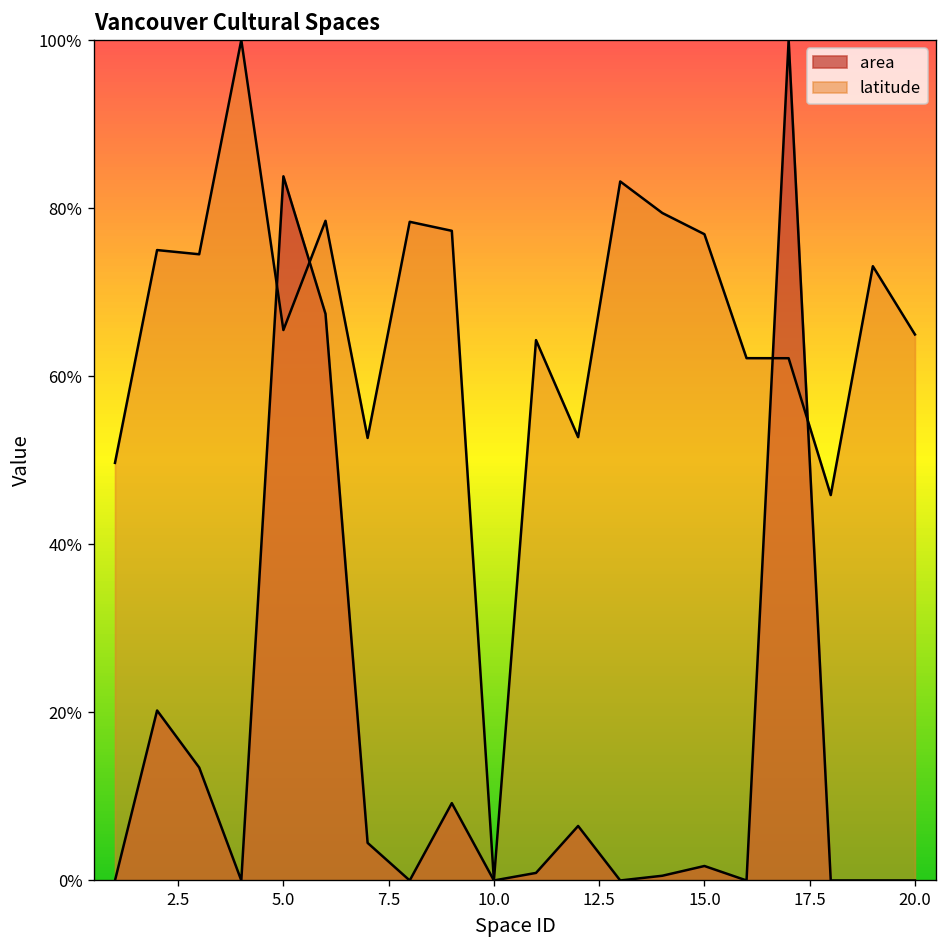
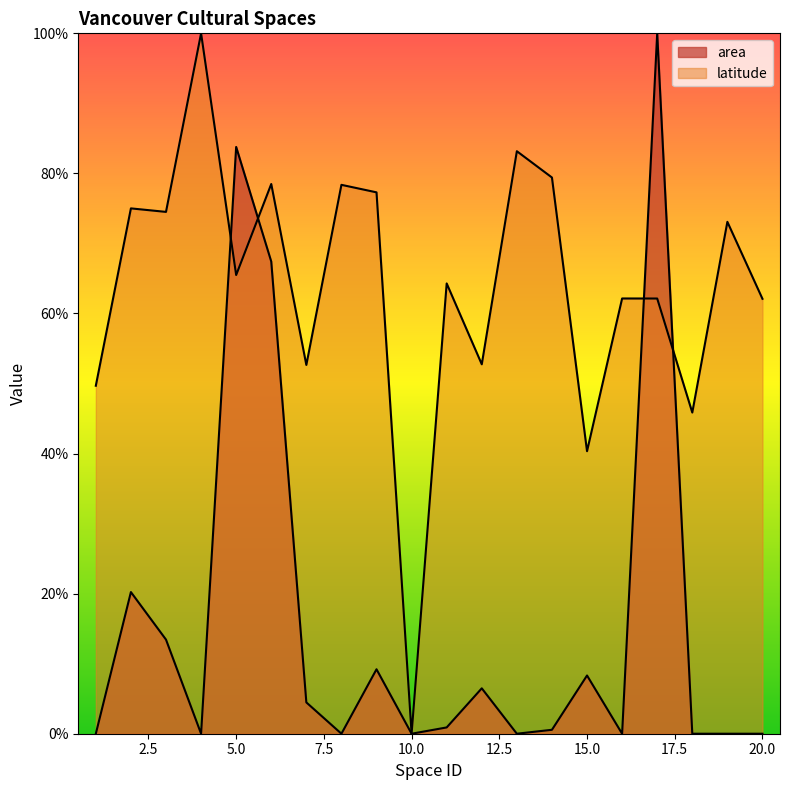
area, 15.0: 2% -> 8%
latitude, 15.0: 77% -> 40%
latitude, 20.0: 65% -> 62%
